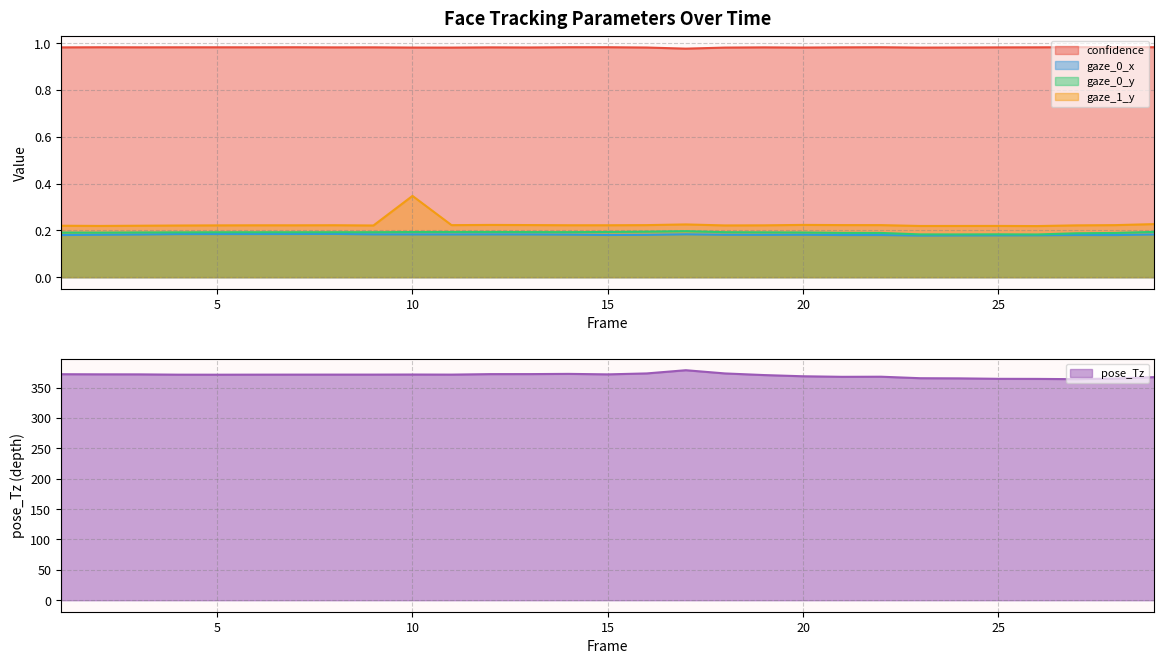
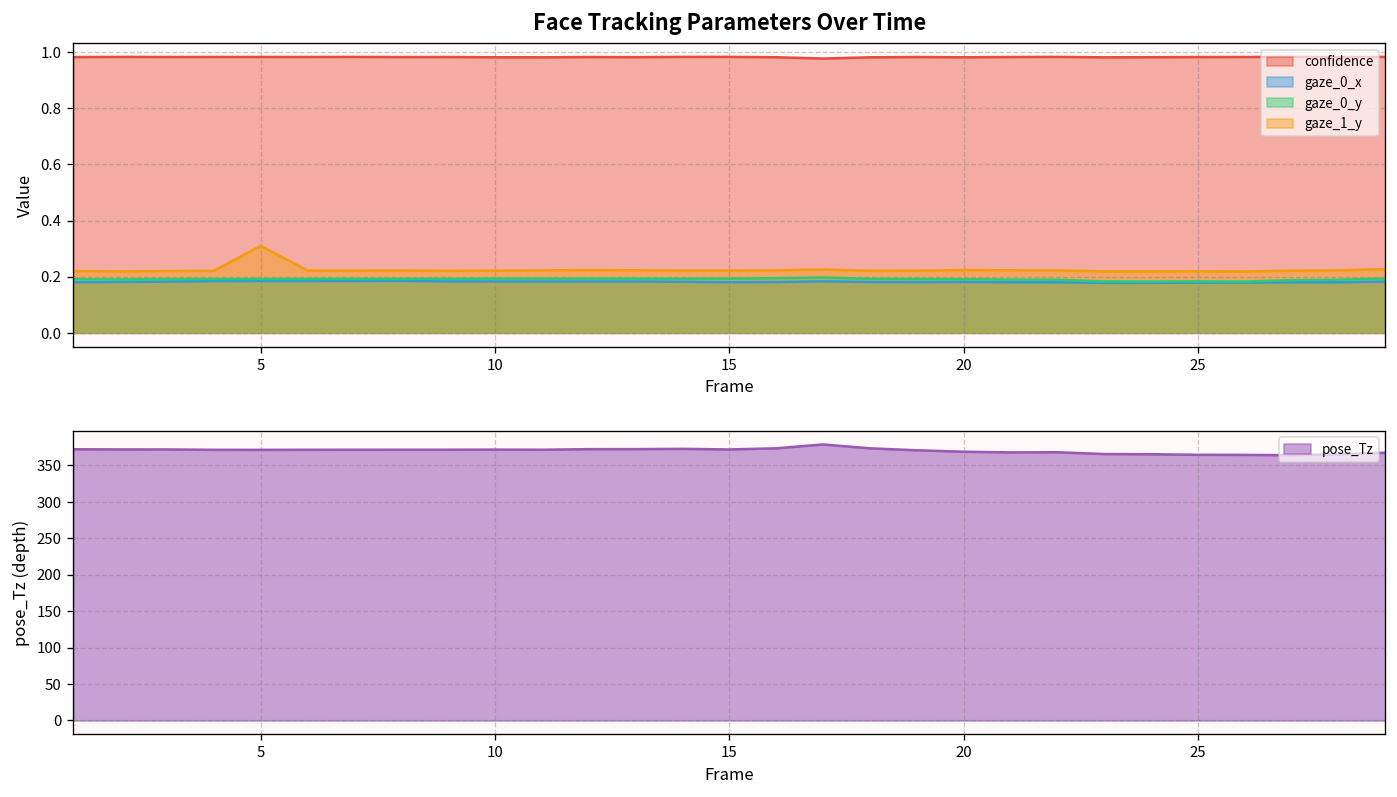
Face Tracking Parameters Over Time, gaze_1_y, 5: 0.22 -> 0.31
Face Tracking Parameters Over Time, gaze_1_y, 10: 0.35 -> 0.22
